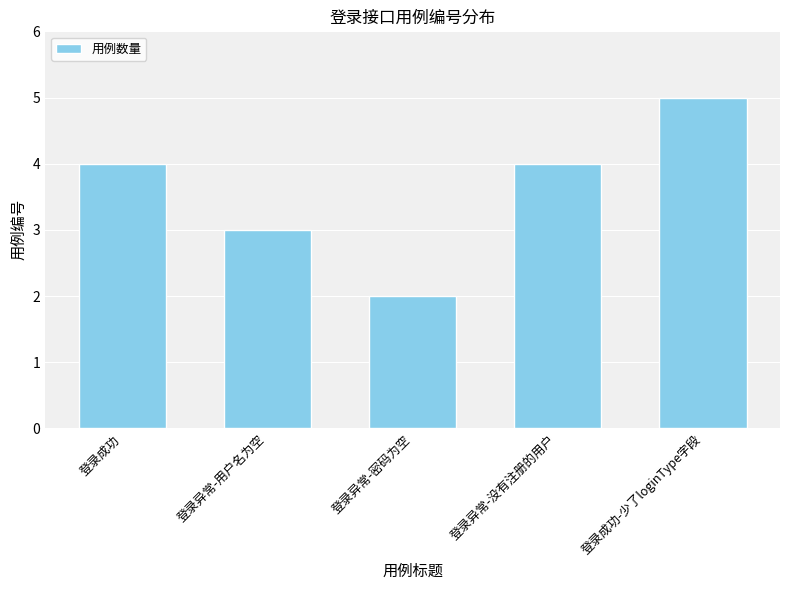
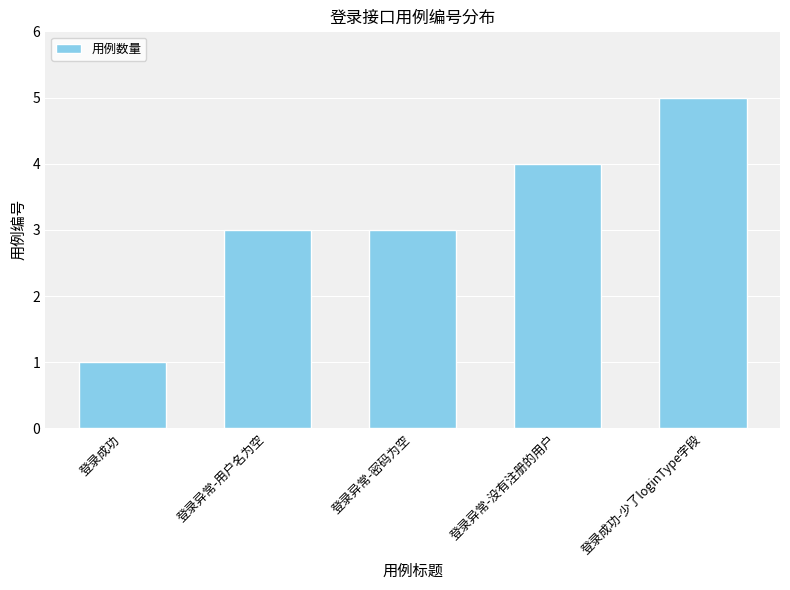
登录成功: 4 -> 1
登录异常-密码为空: 2 -> 3
